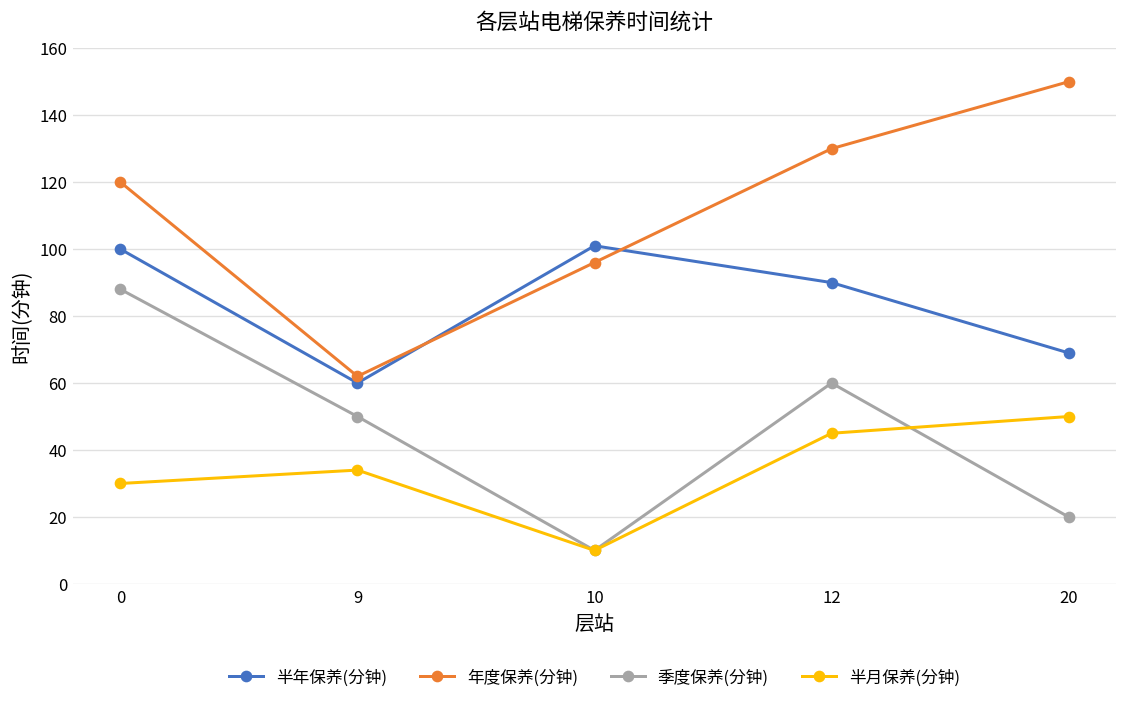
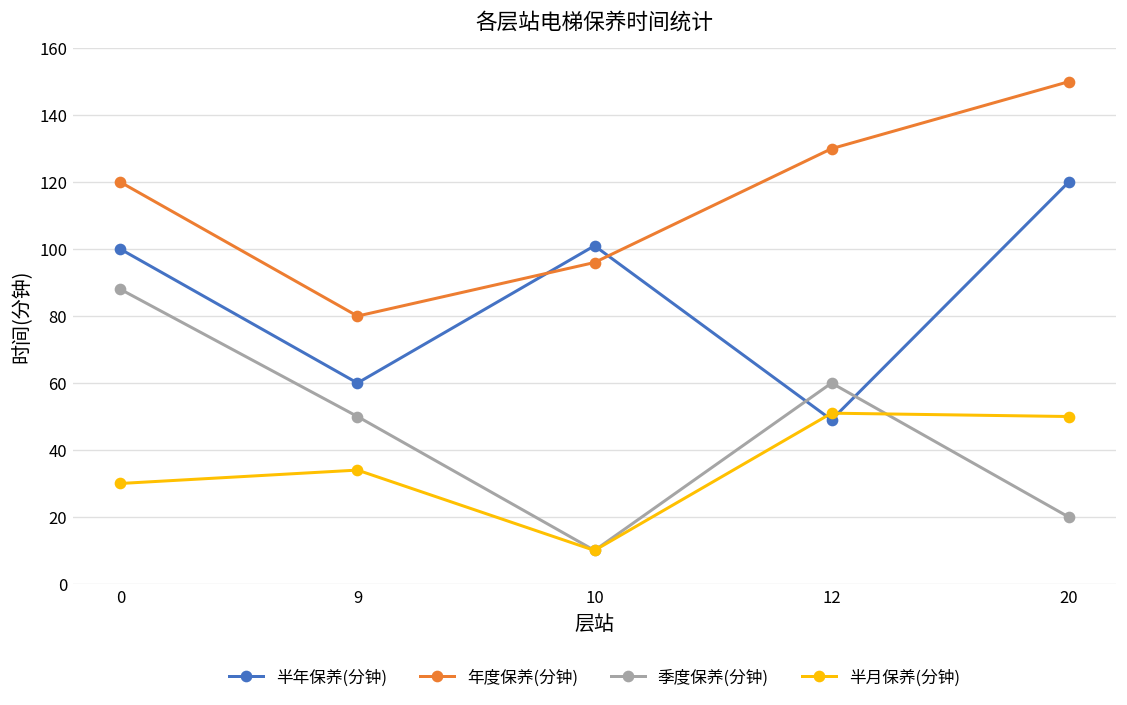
年度保养(分钟), 9: 62 -> 80
半年保养(分钟), 12: 90 -> 49
半月保养(分钟), 12: 45 -> 51
半年保养(分钟), 20: 69 -> 120
